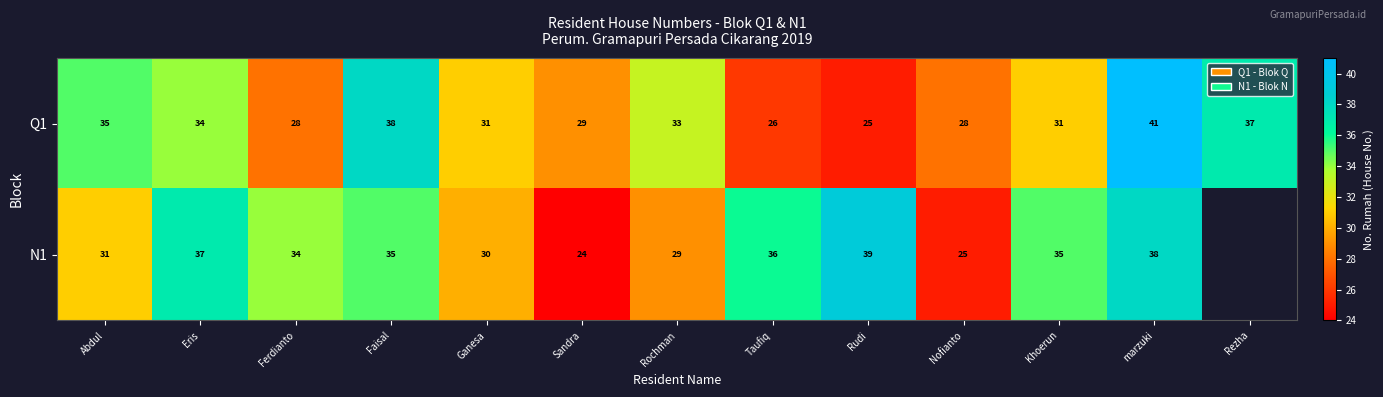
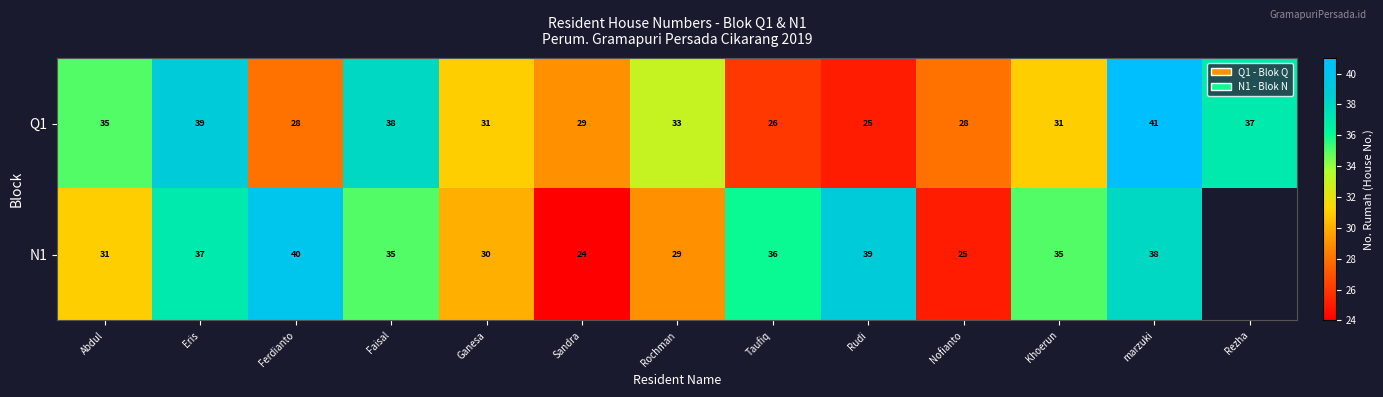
Q1, Eris: 34 -> 39
N1, Ferdianto: 34 -> 40
